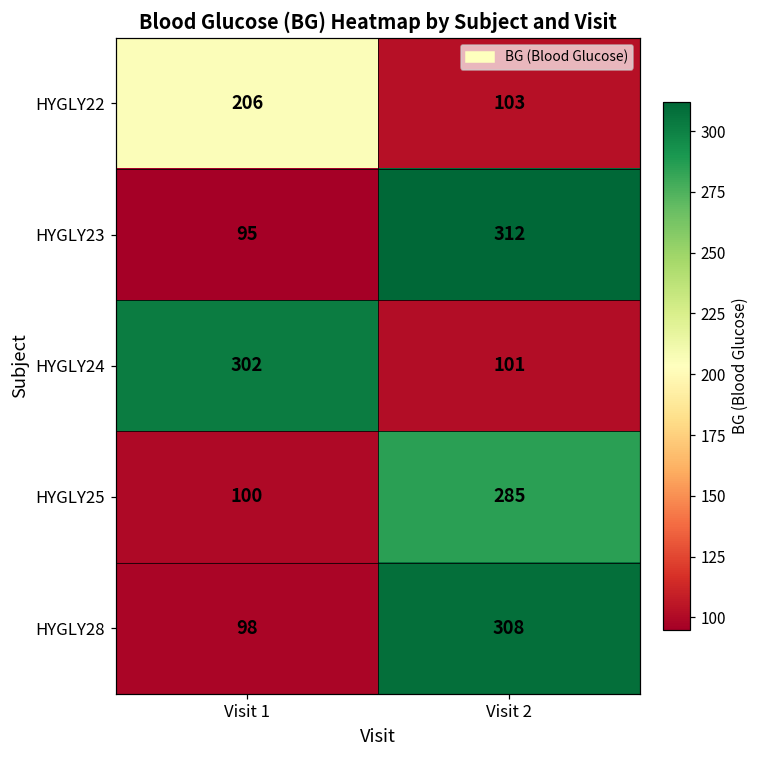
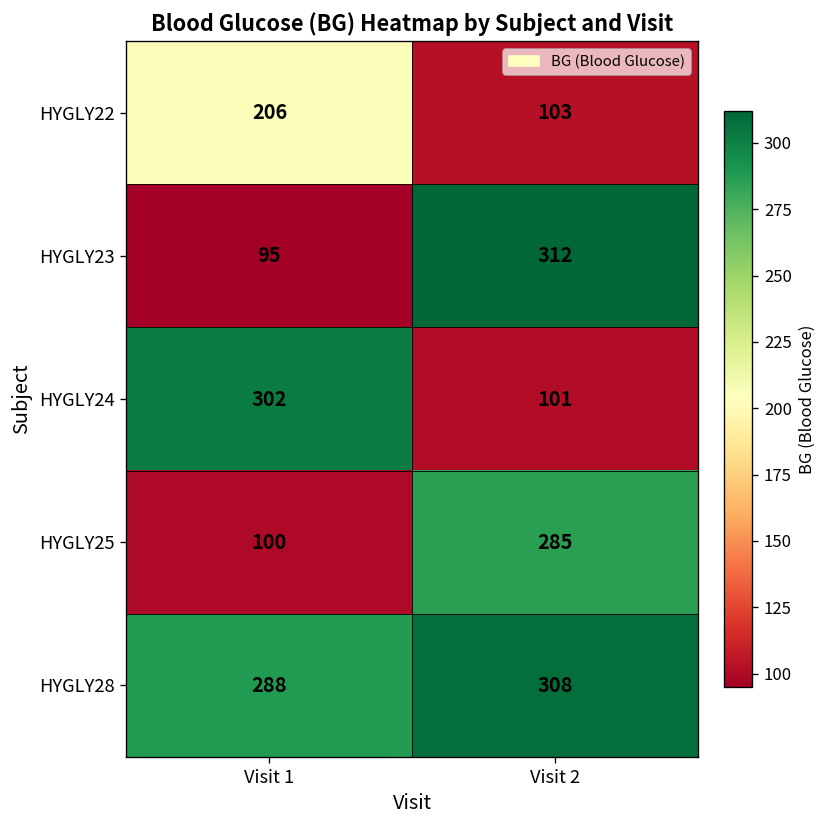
HYGLY28, Visit 1: 98 -> 288
